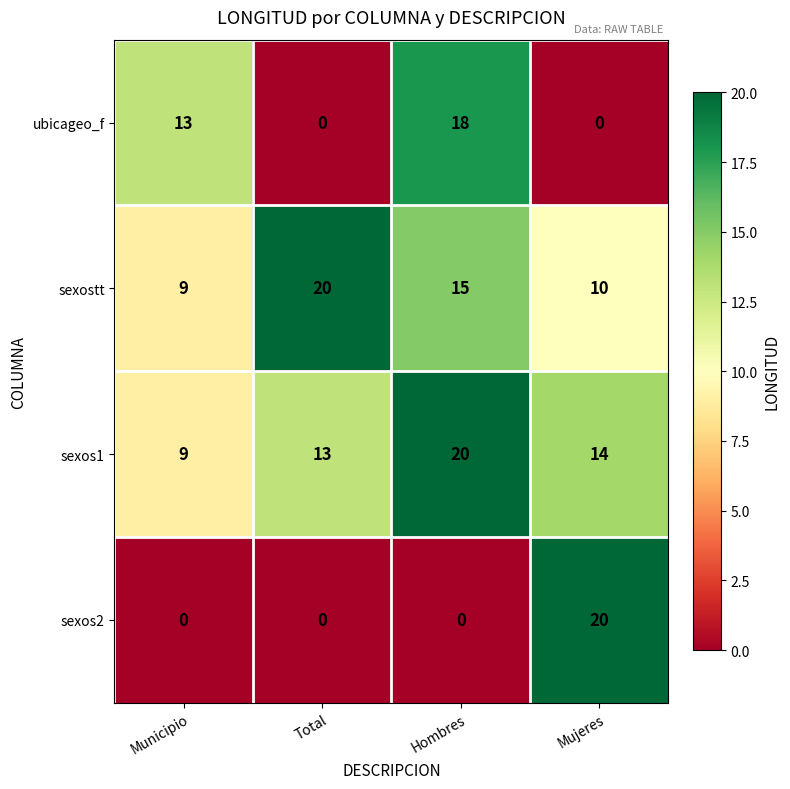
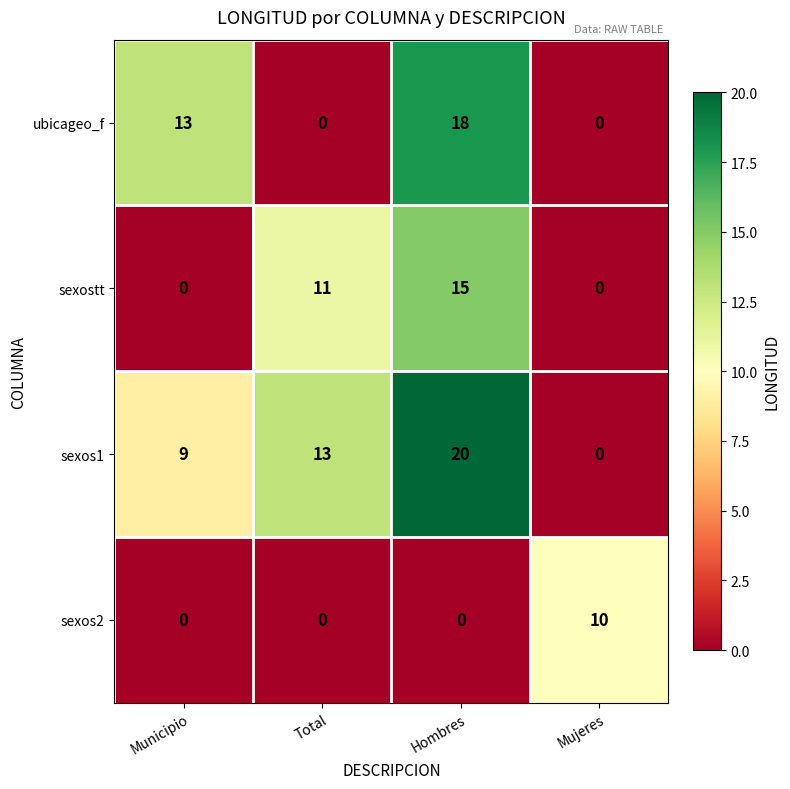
sexostt, Municipio: 9 -> 0
sexostt, Total: 20 -> 11
sexostt, Mujeres: 10 -> 0
sexos1, Mujeres: 14 -> 0
sexos2, Mujeres: 20 -> 10
